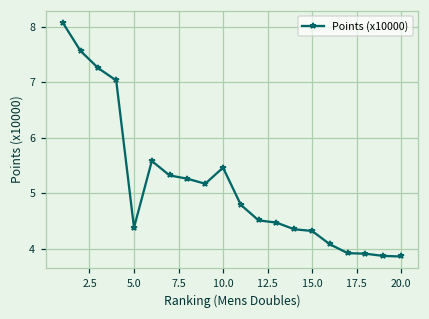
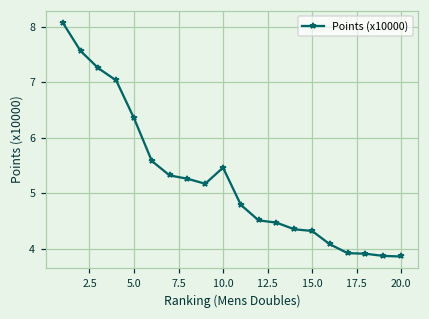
5.0: 4.4 -> 6.4
